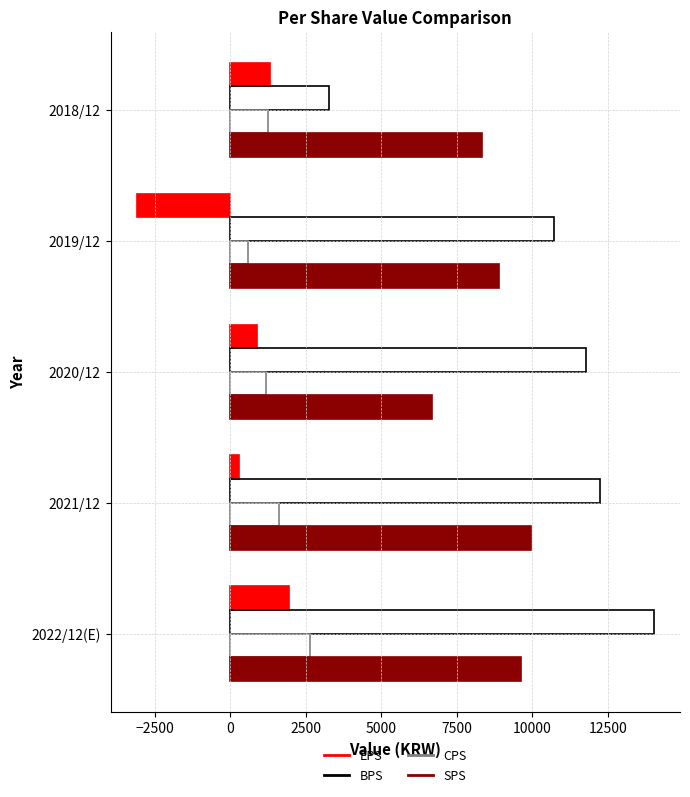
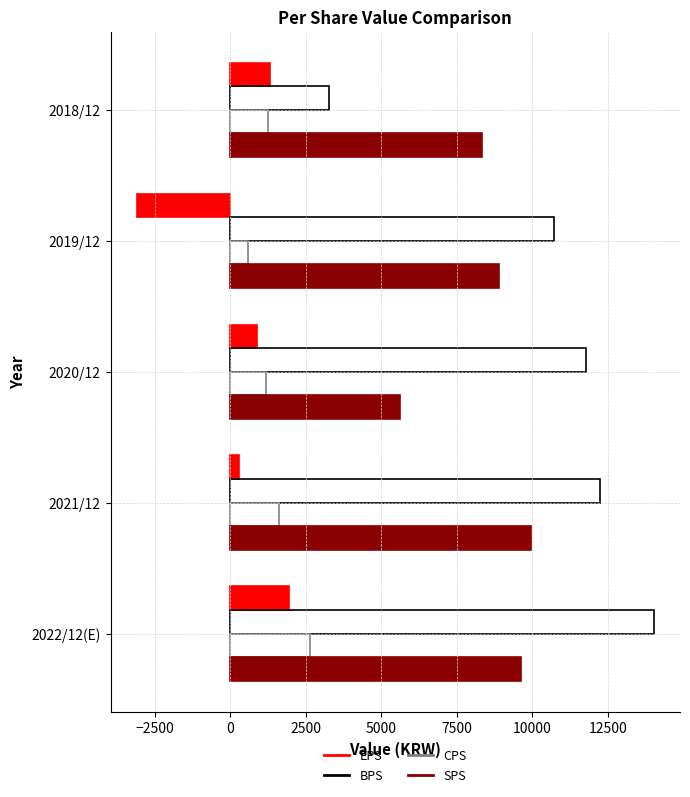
SPS, 2020/12: 6700 -> 5600
